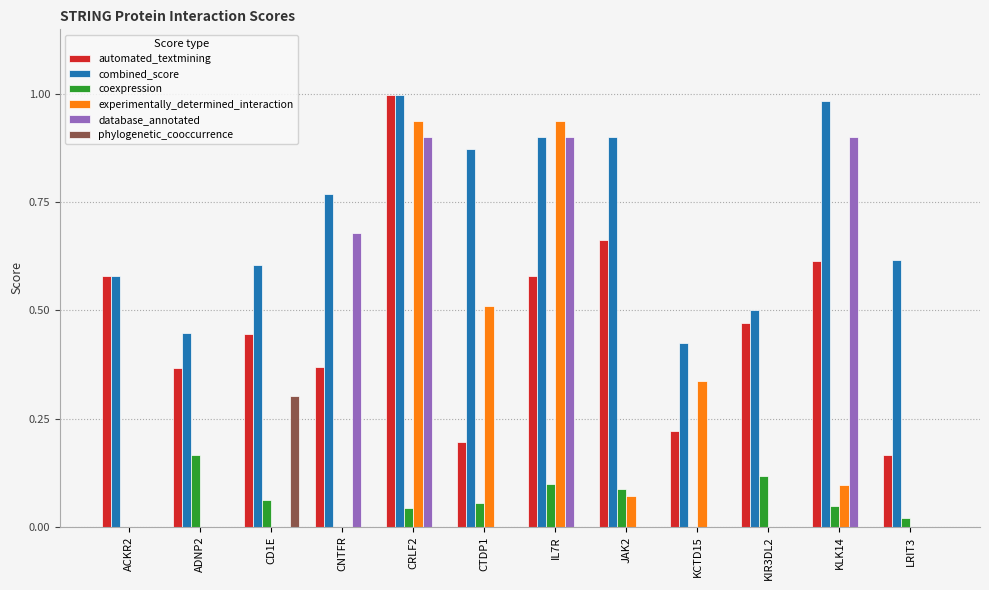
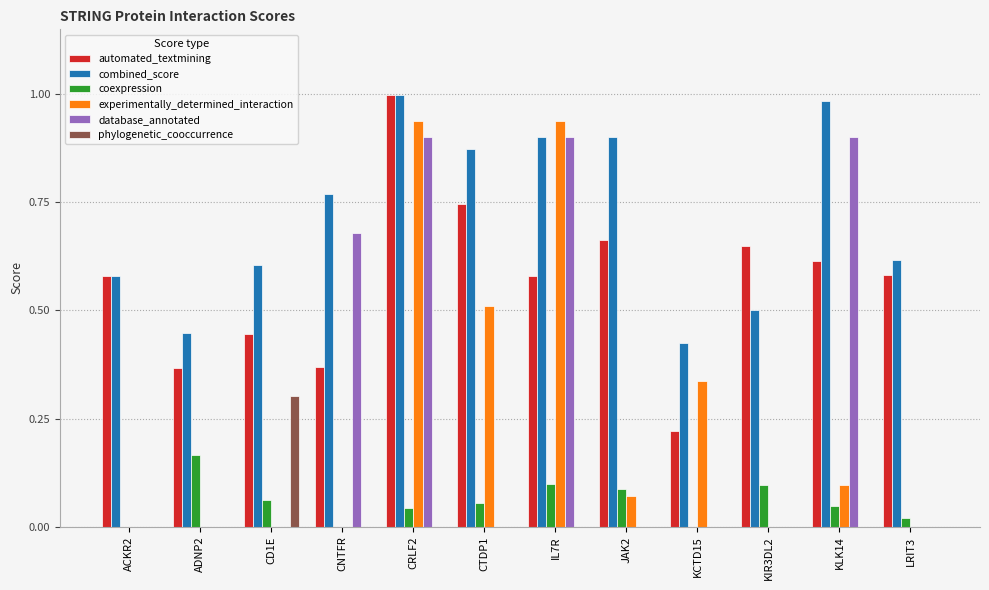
automated_textmining, CTDP1: 0.20 -> 0.75
automated_textmining, KIR3DL2: 0.47 -> 0.65
coexpression, KIR3DL2: 0.12 -> 0.10
automated_textmining, LRIT3: 0.17 -> 0.58
